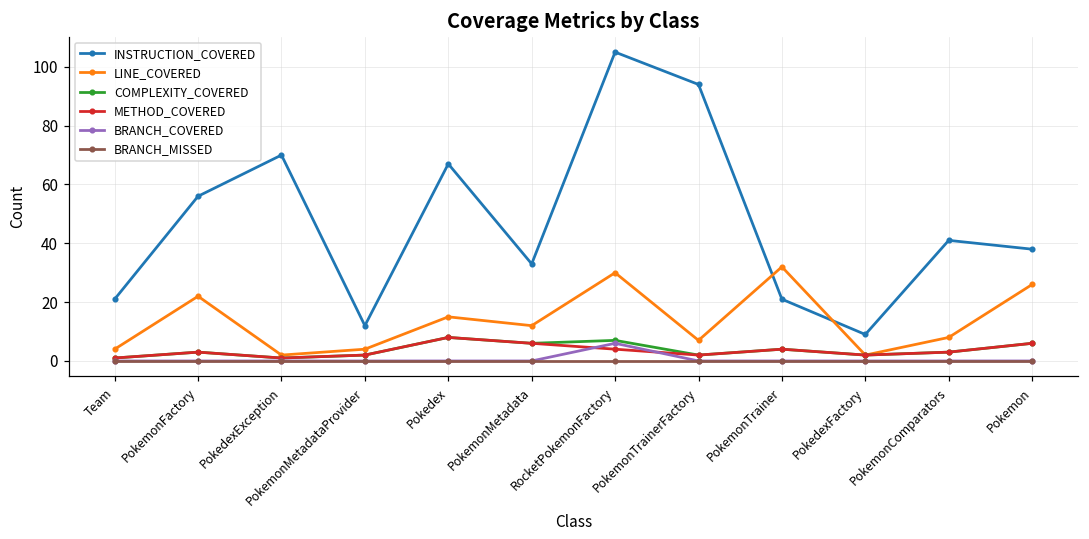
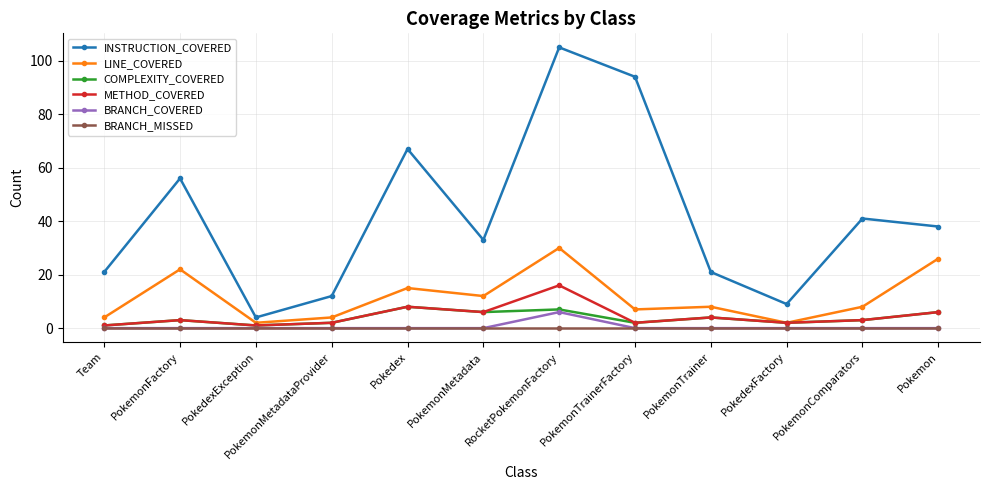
INSTRUCTION_COVERED, PokedexException: 70 -> 4
METHOD_COVERED, RocketPokemonFactory: 4 -> 16
LINE_COVERED, PokemonTrainer: 32 -> 8
